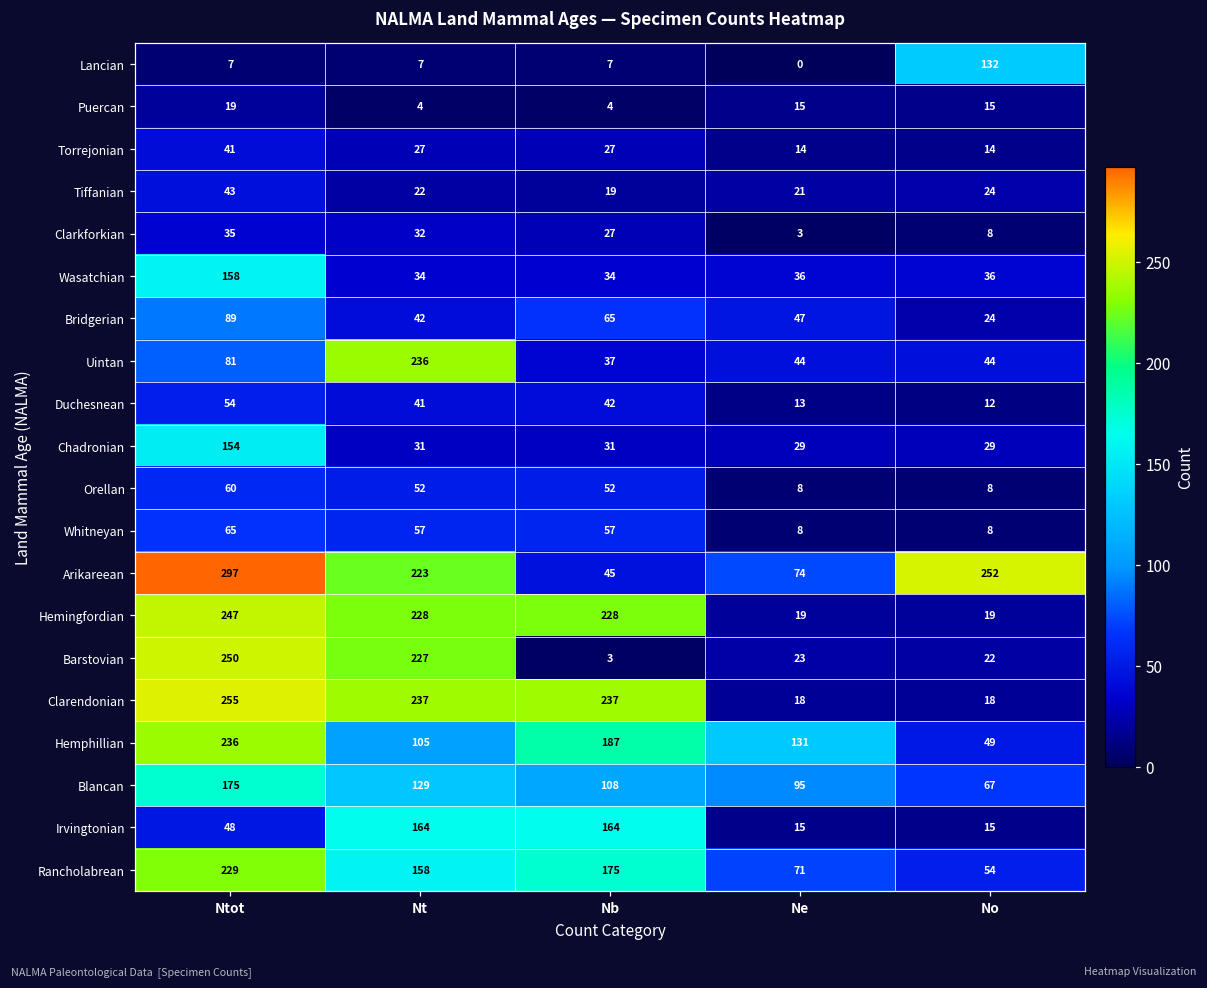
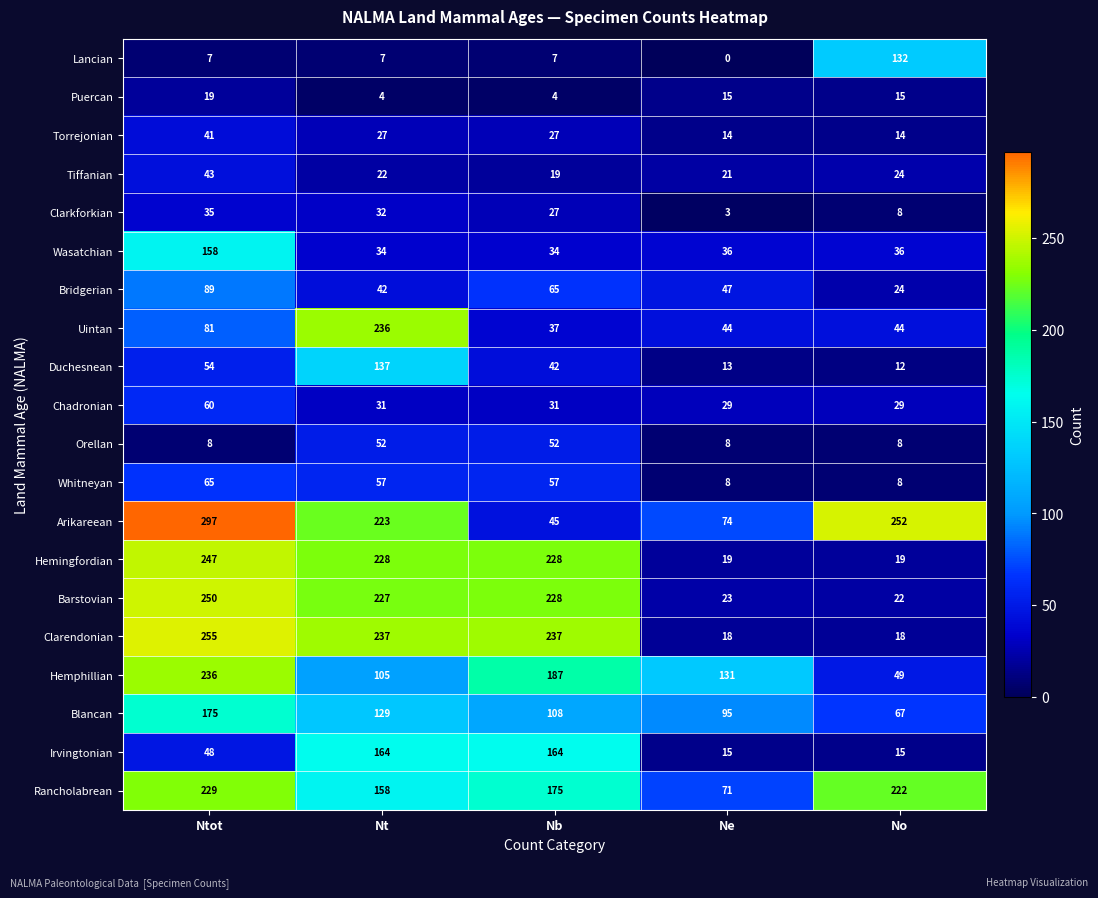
Duchesnean, Nt: 41 -> 137
Chadronian, Ntot: 154 -> 60
Orellan, Ntot: 60 -> 8
Barstovian, Nb: 3 -> 228
Rancholabrean, No: 54 -> 222
